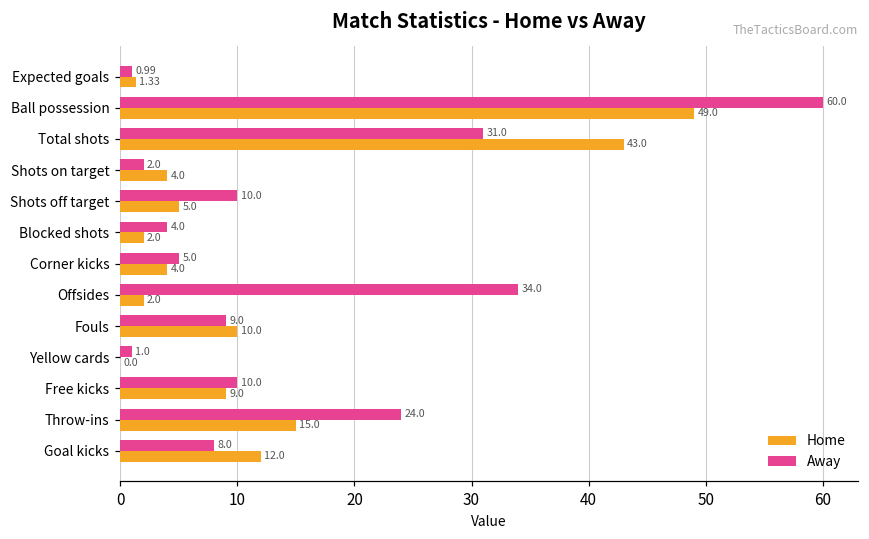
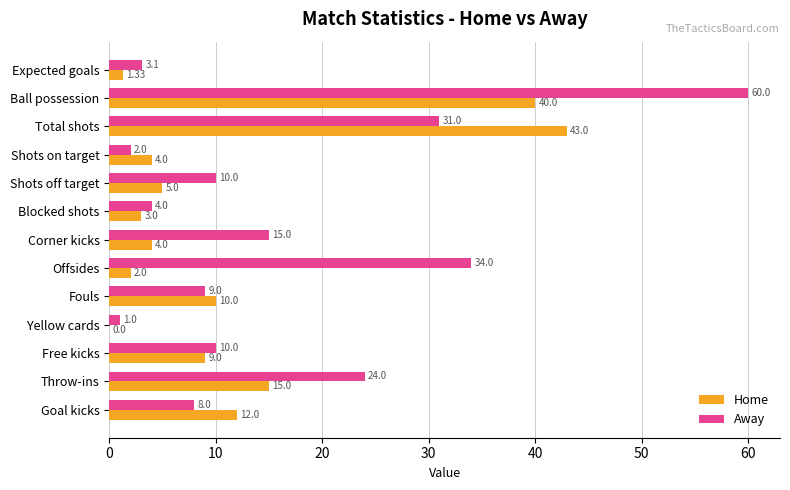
Away, Expected goals: 0.99 -> 3.1
Home, Ball possession: 49.0 -> 40.0
Home, Blocked shots: 2.0 -> 3.0
Away, Corner kicks: 5.0 -> 15.0
